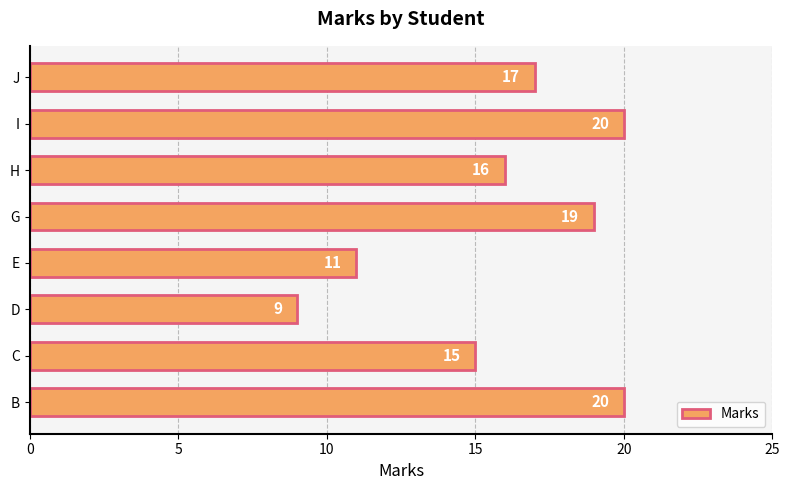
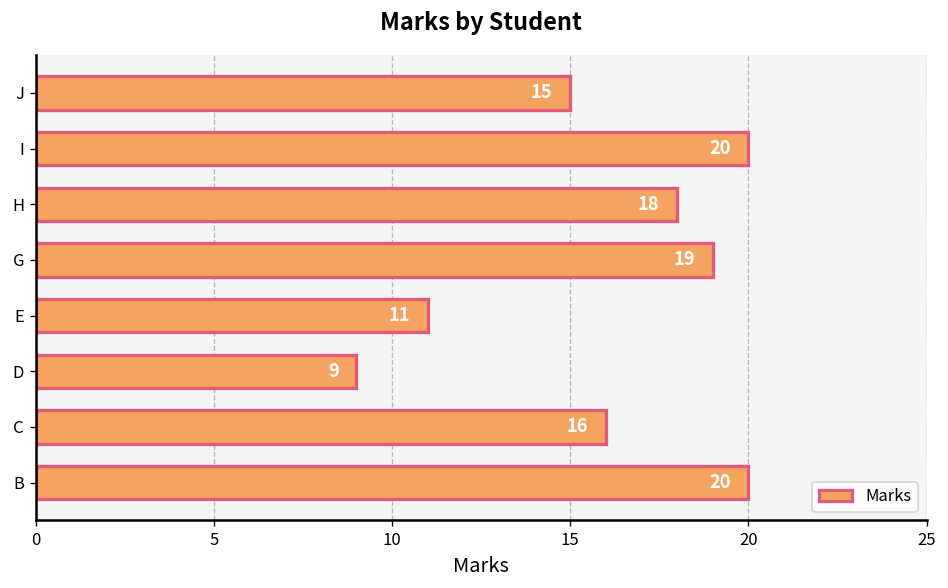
J: 17 -> 15
H: 16 -> 18
C: 15 -> 16
